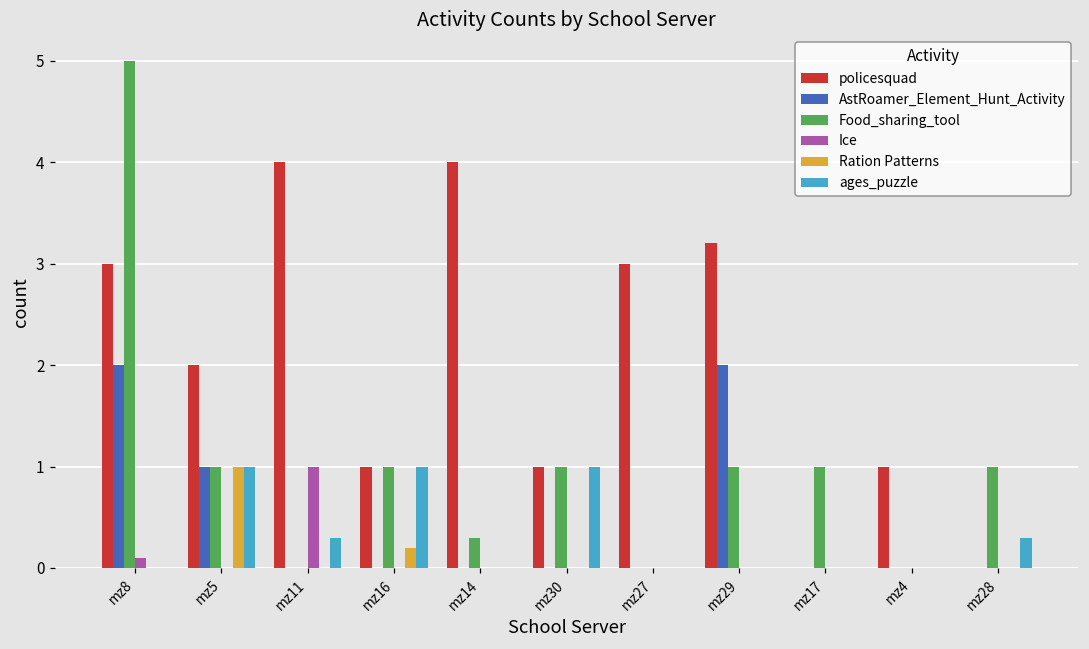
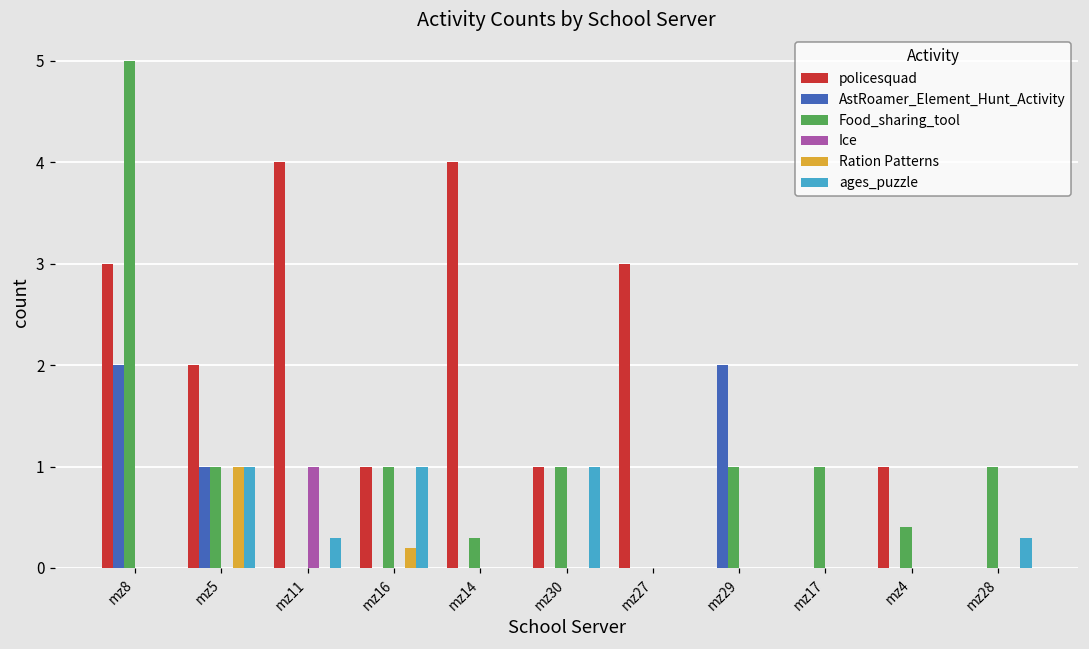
Ice, mz8: 0.1 -> 0.0
policesquad, mz29: 3.2 -> 0.0
Food_sharing_tool, mz4: 0.0 -> 0.4
